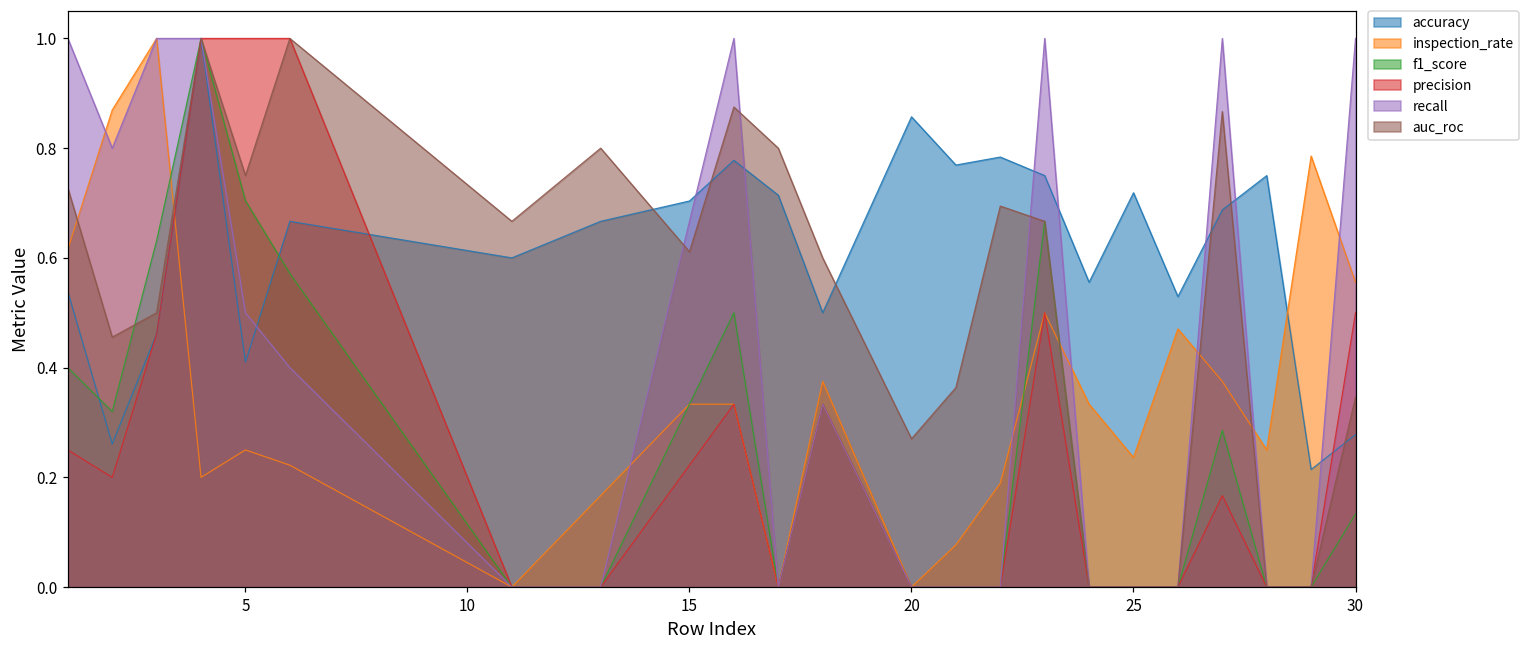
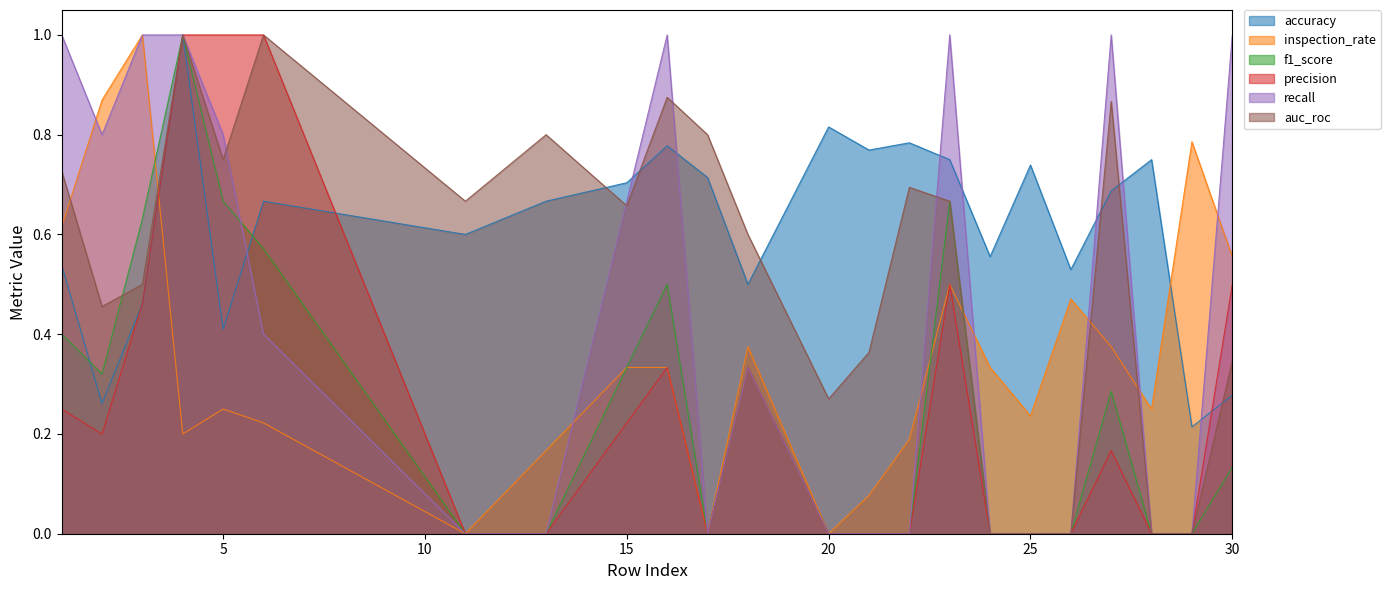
f1_score, 5: 0.70 -> 0.67
recall, 5: 0.5 -> 0.8
auc_roc, 15: 0.61 -> 0.66
accuracy, 20: 0.86 -> 0.82
accuracy, 25: 0.72 -> 0.74
